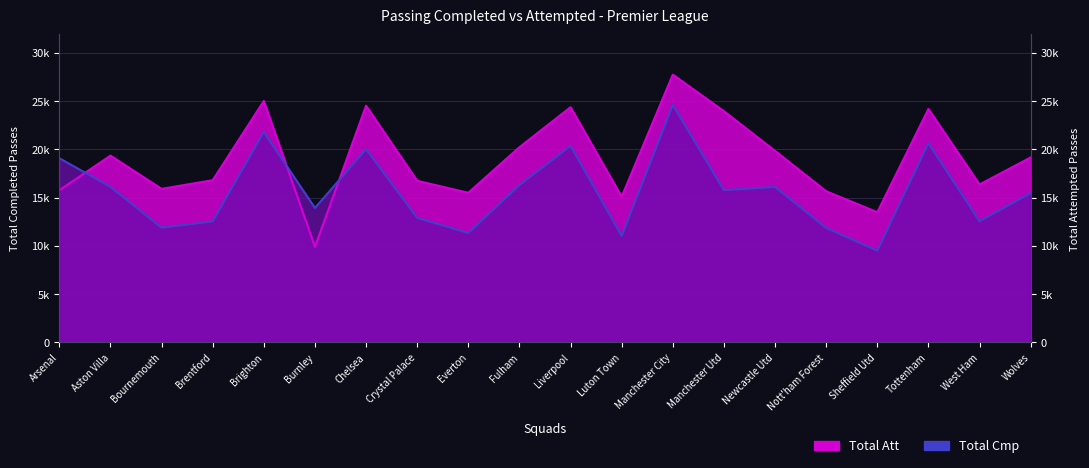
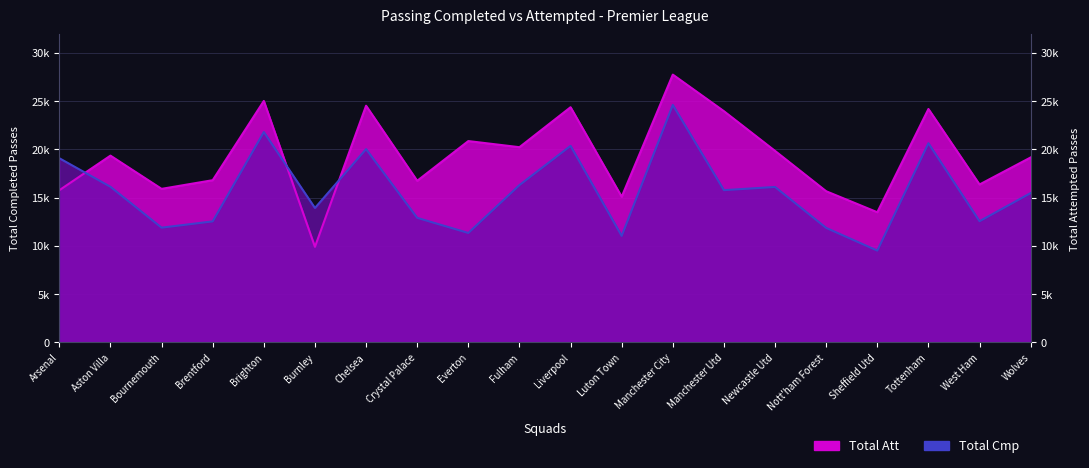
Total Att, Everton: 16000 -> 21000
